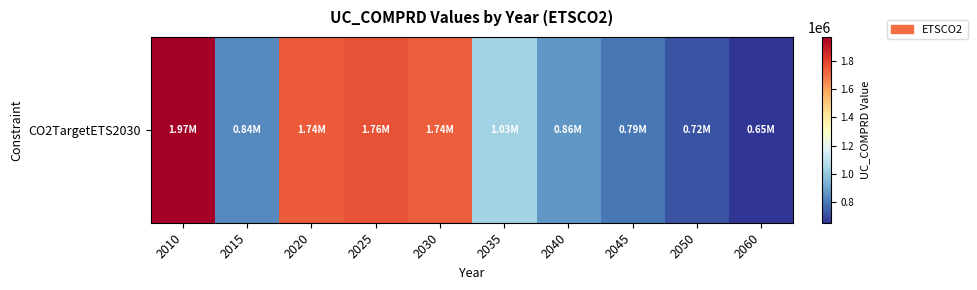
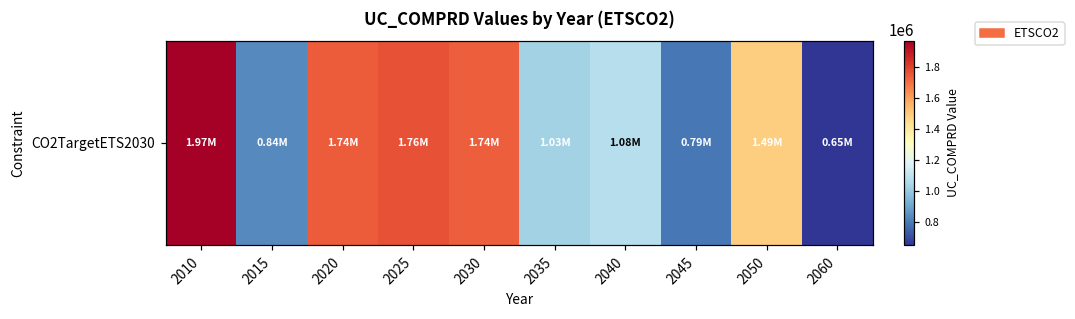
CO2TargetETS2030, 2040: 0.86M -> 1.08M
CO2TargetETS2030, 2050: 0.72M -> 1.49M
